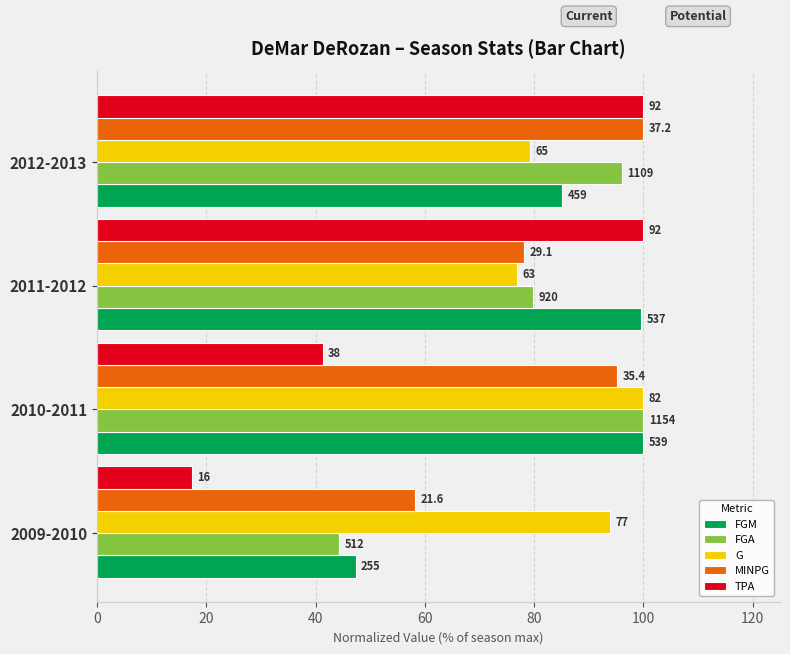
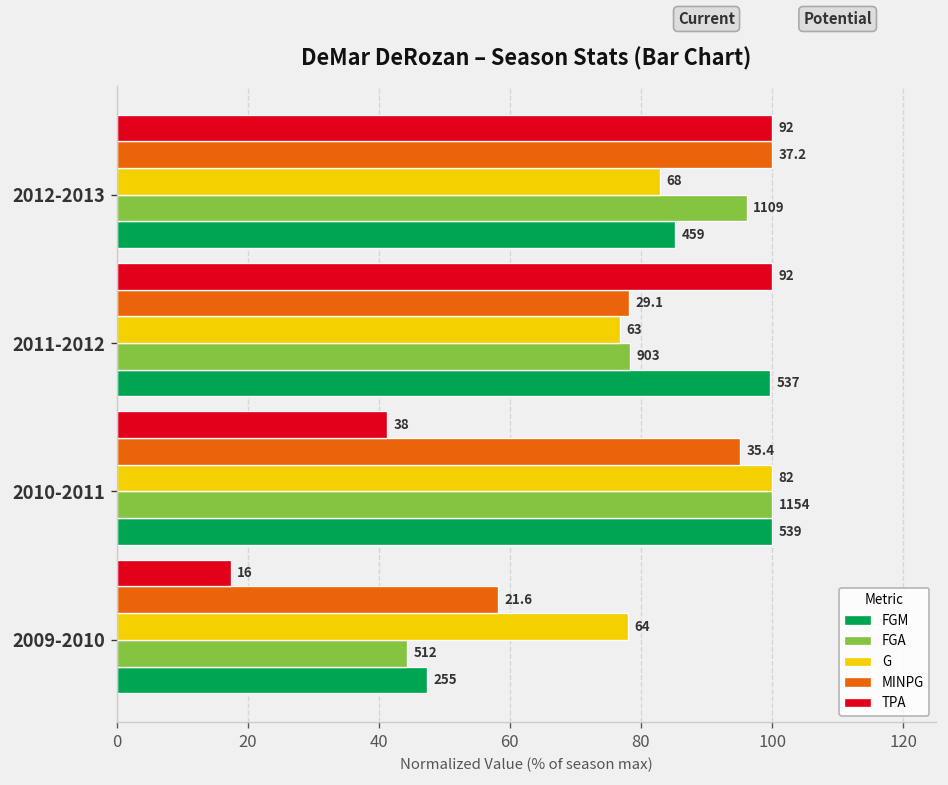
G, 2012-2013: 65 -> 68
FGA, 2011-2012: 920 -> 903
G, 2009-2010: 77 -> 64
